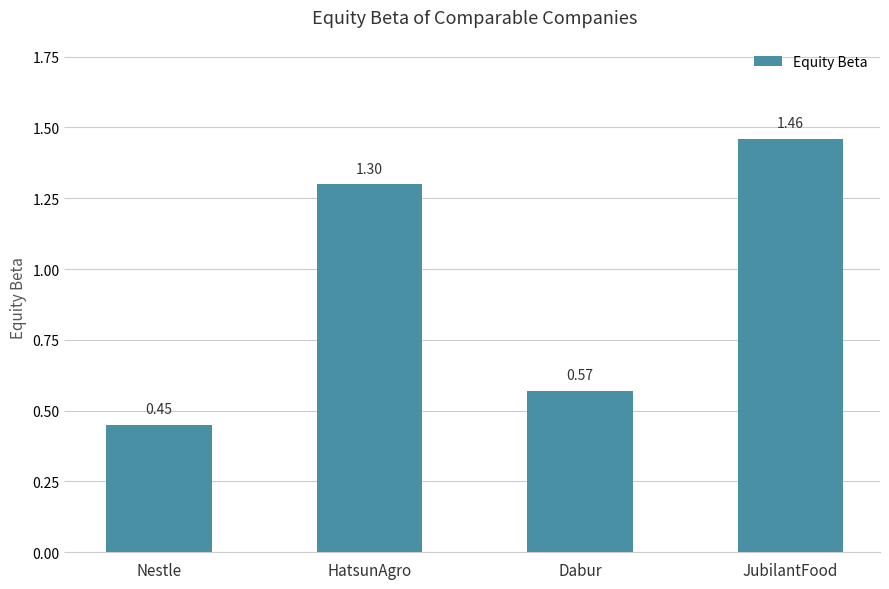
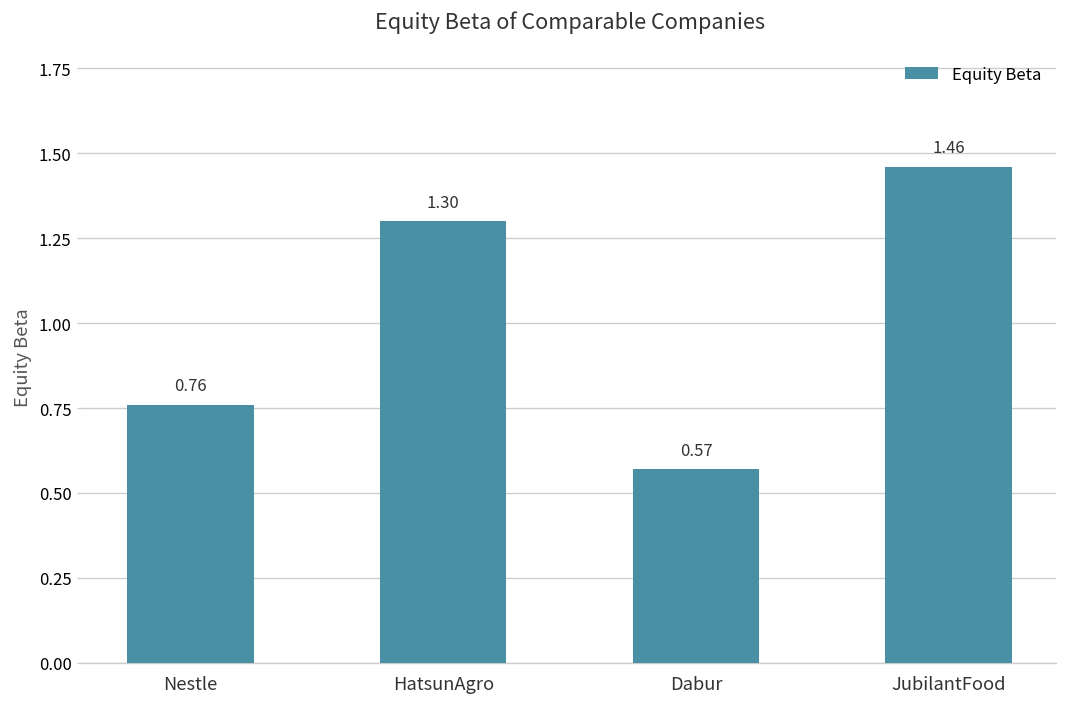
Nestle: 0.45 -> 0.76
